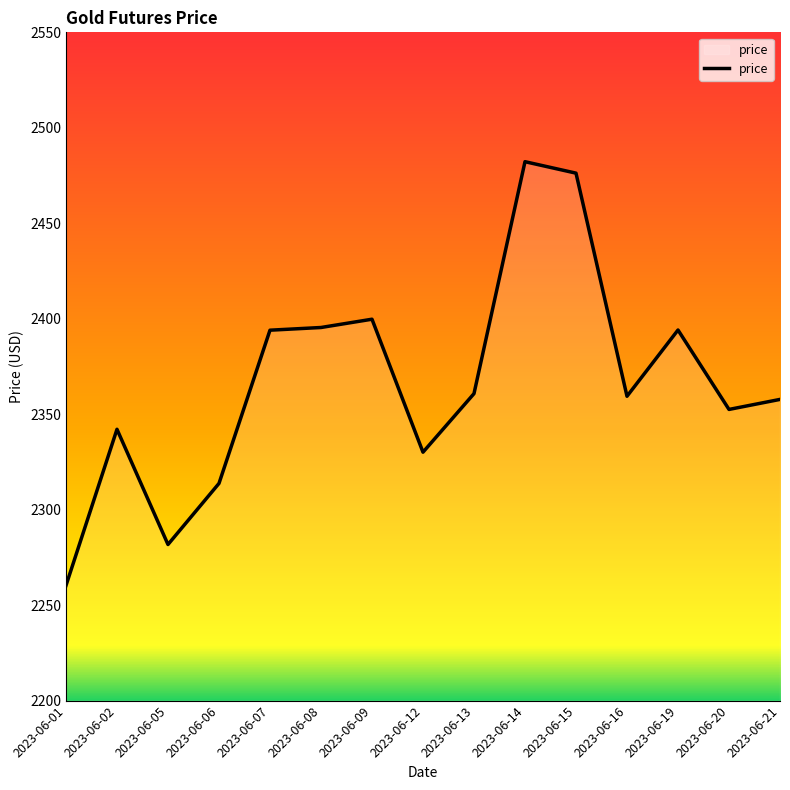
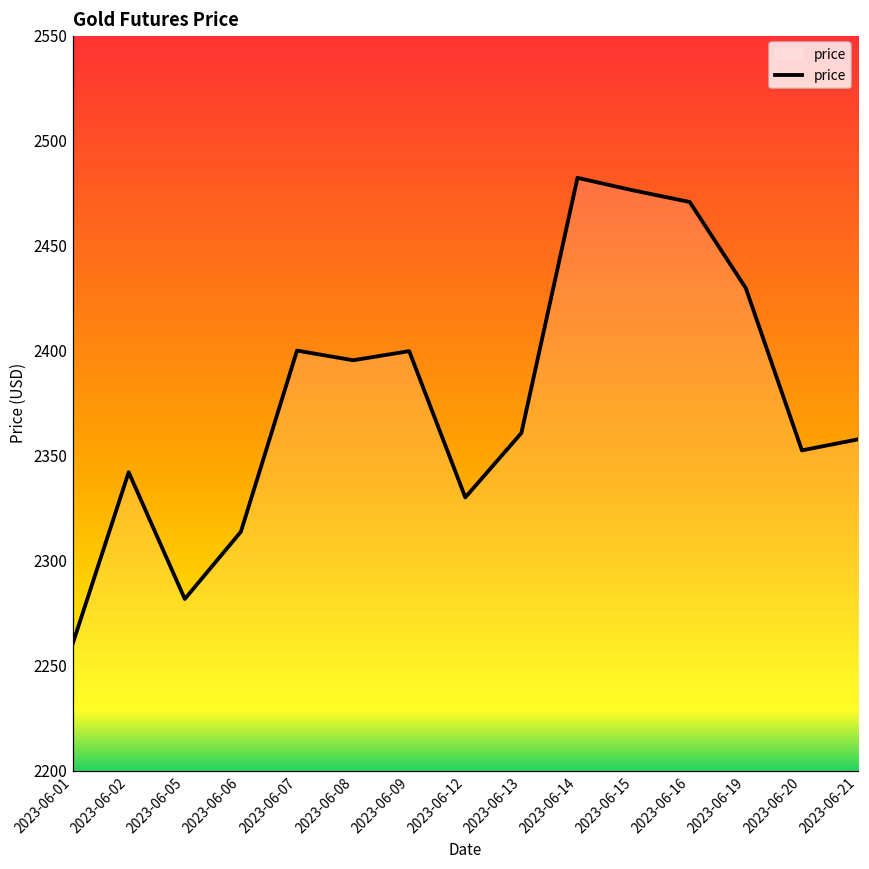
2023-06-07: 2394 -> 2400
2023-06-16: 2359 -> 2471
2023-06-19: 2394 -> 2430
